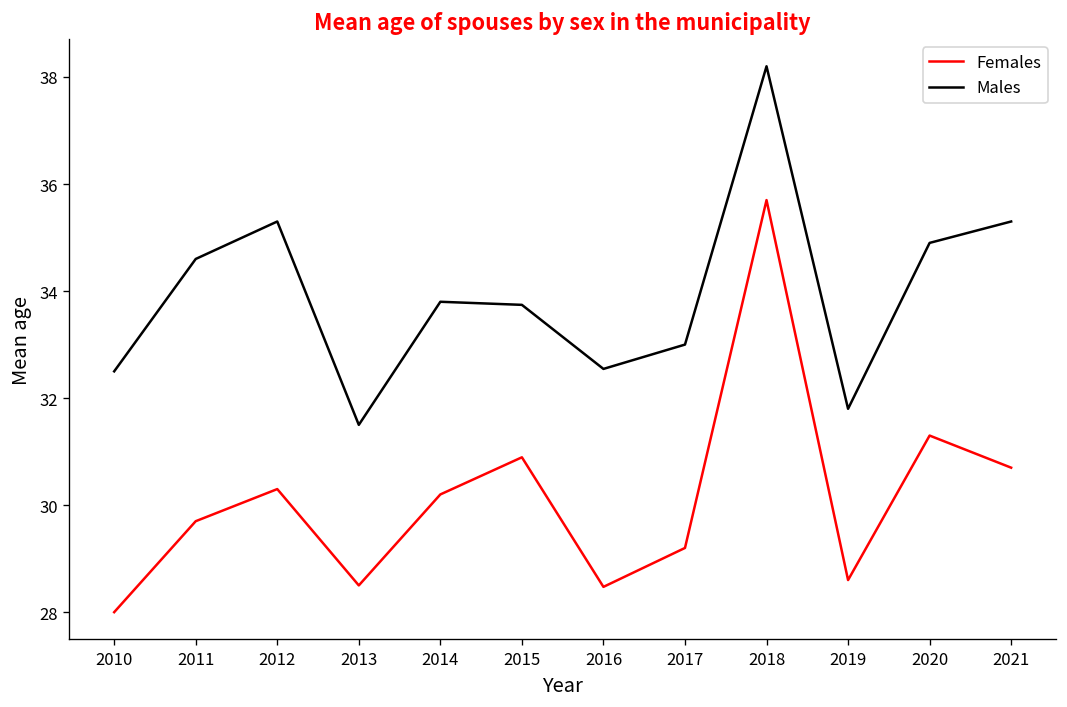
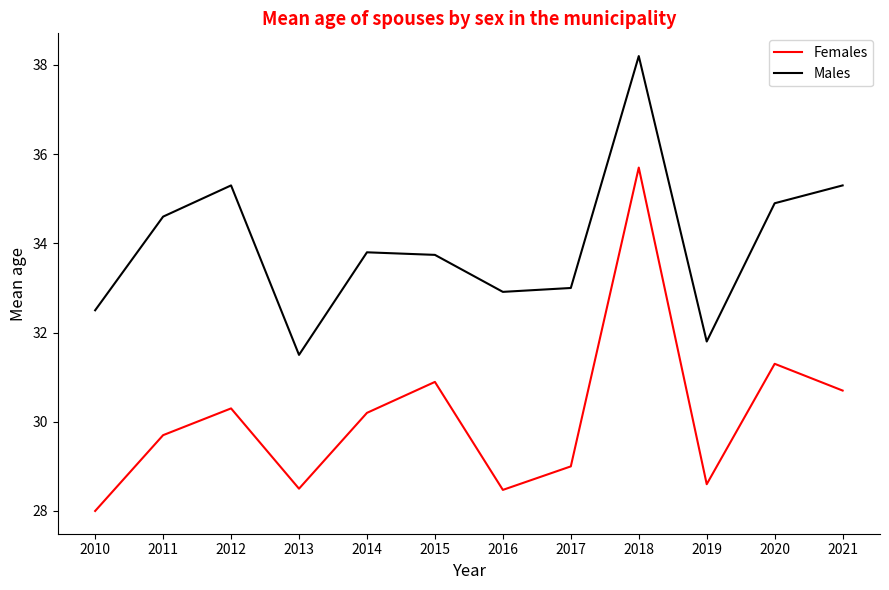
Males, 2016: 32.5 -> 32.9
Females, 2017: 29.2 -> 29.0
